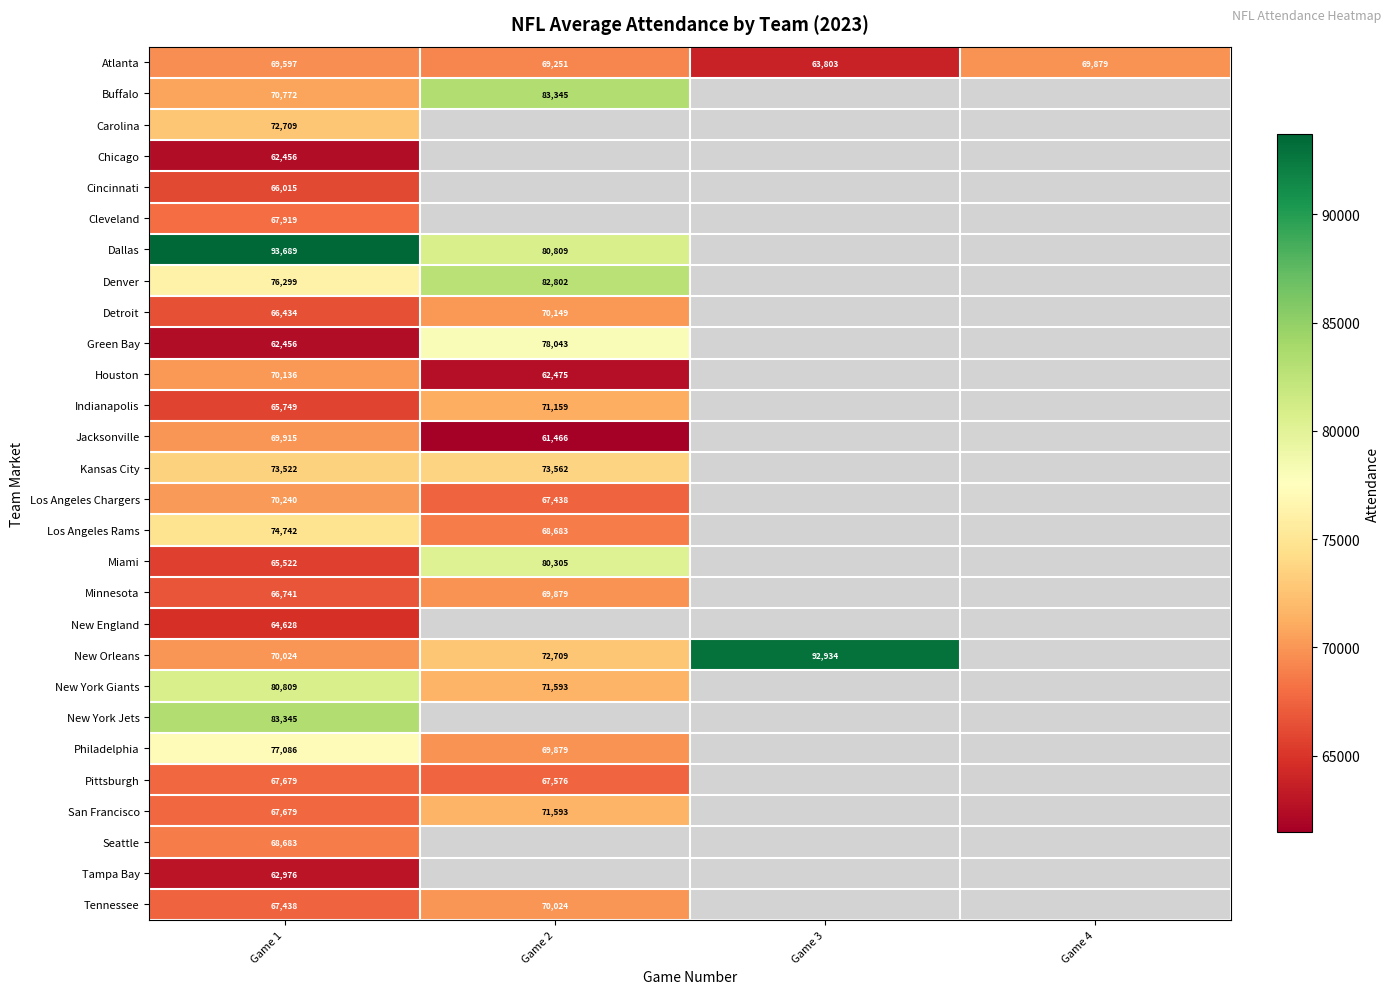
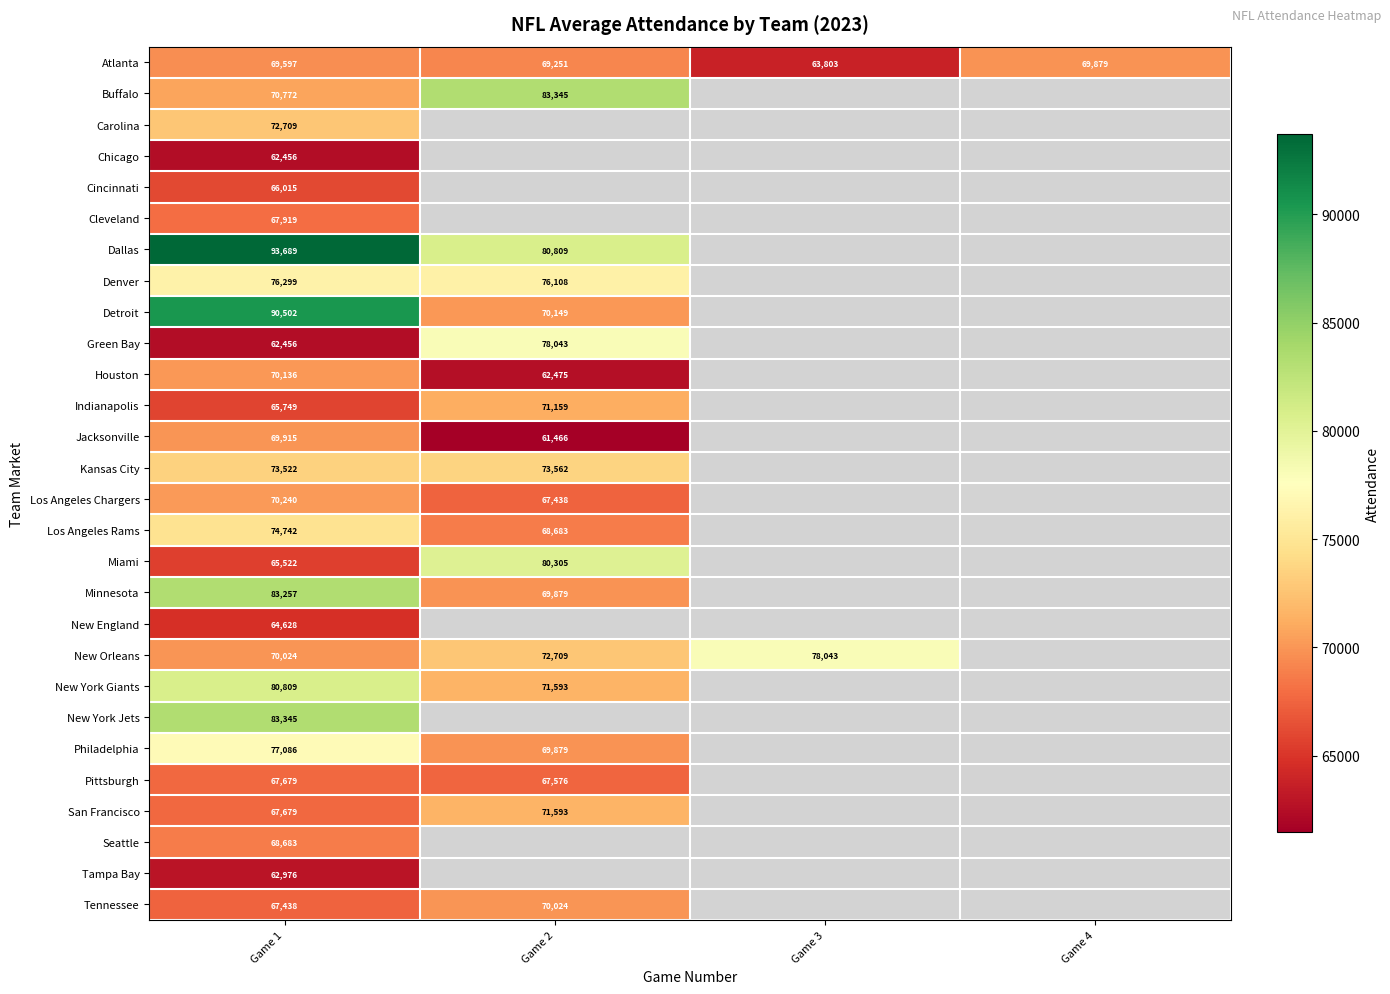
Denver, Game 2: 82,802 -> 76,108
Detroit, Game 1: 66,434 -> 90,502
Minnesota, Game 1: 66,741 -> 83,257
New Orleans, Game 3: 92,934 -> 78,043
